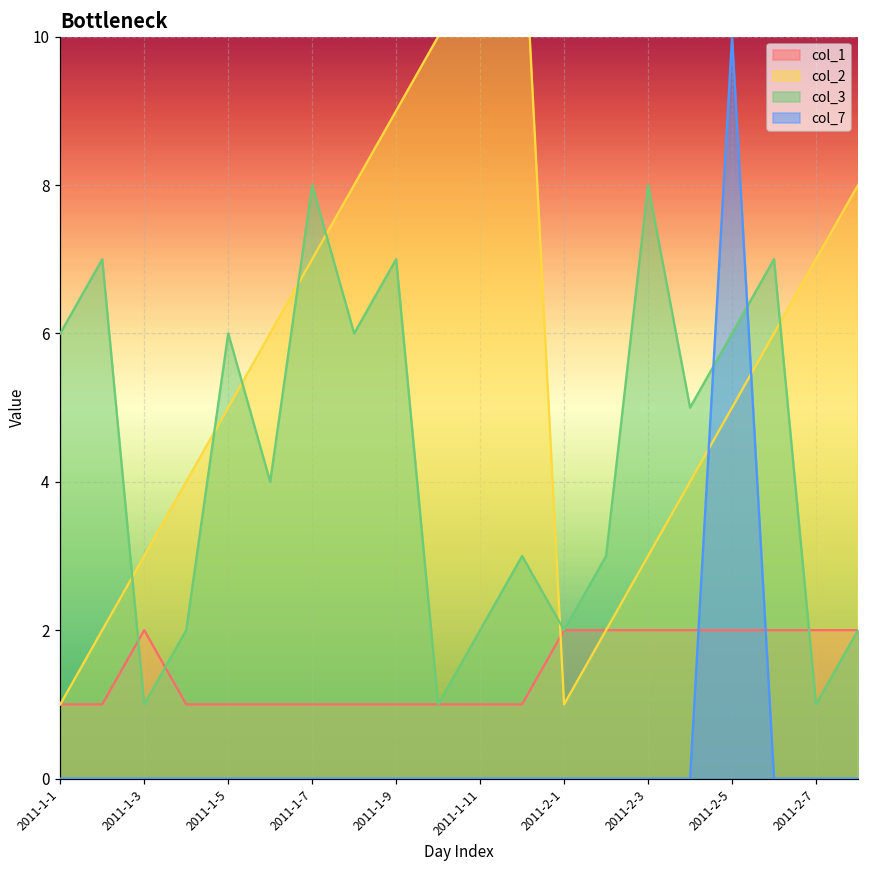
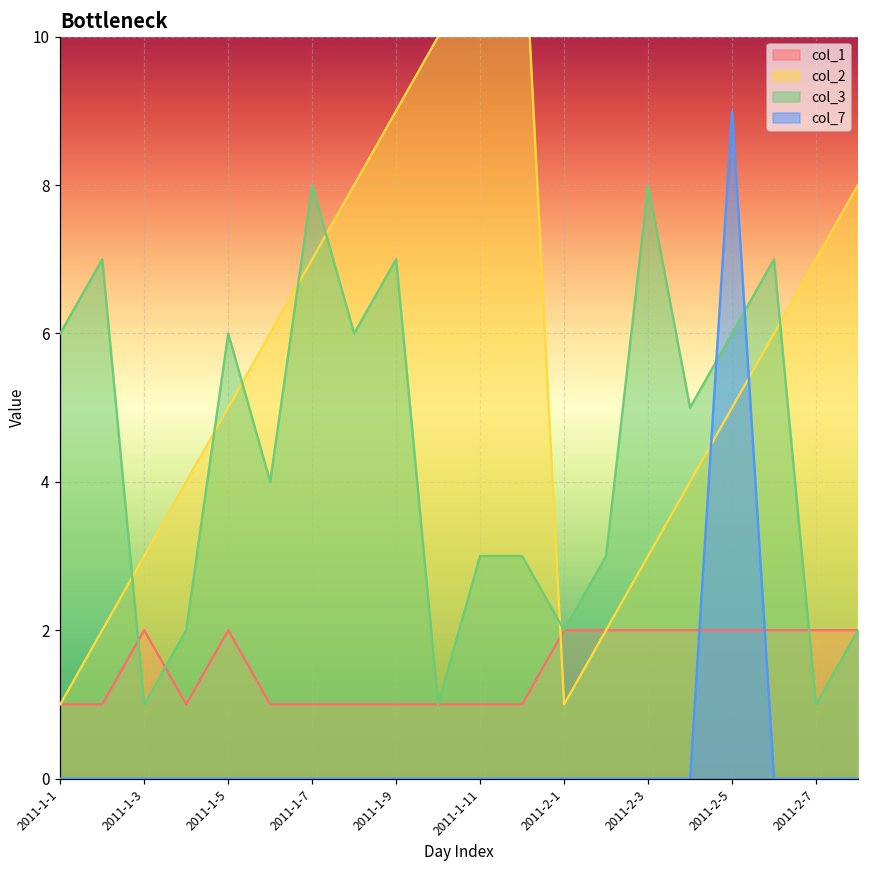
col_1, 2011-1-5: 1 -> 2
col_3, 2011-1-11: 2 -> 3
col_7, 2011-2-5: 10 -> 9
